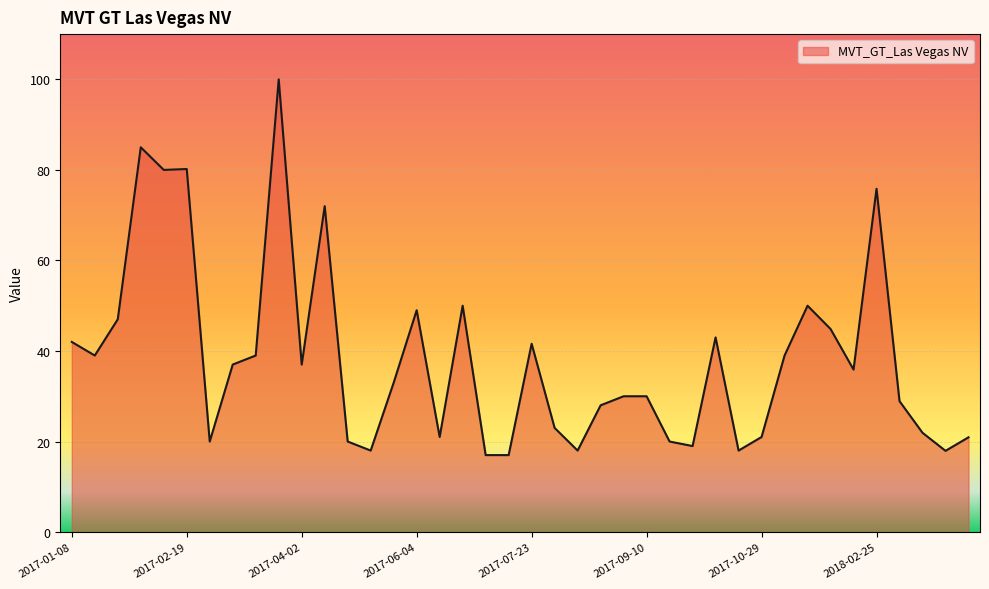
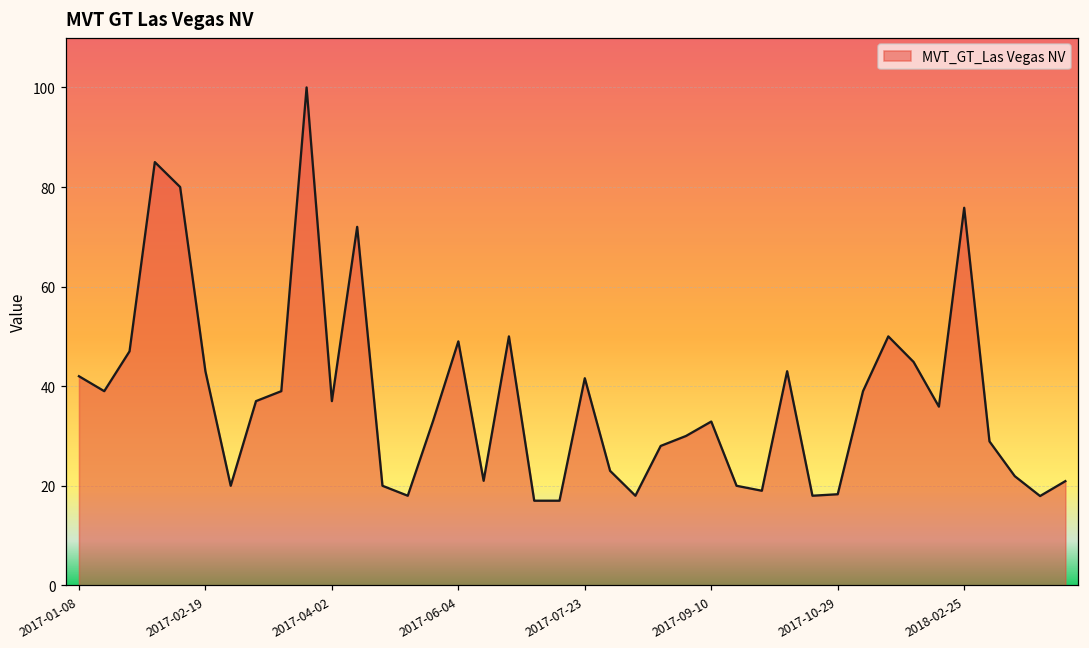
2017-02-19: 80 -> 43
2017-09-10: 30 -> 33
2017-10-29: 21 -> 18
